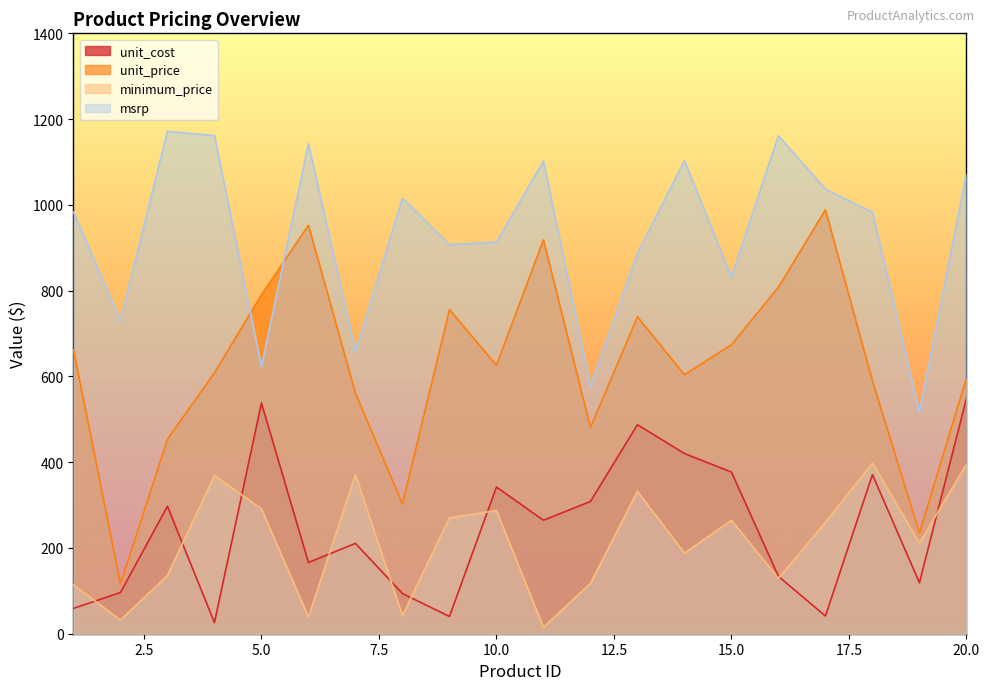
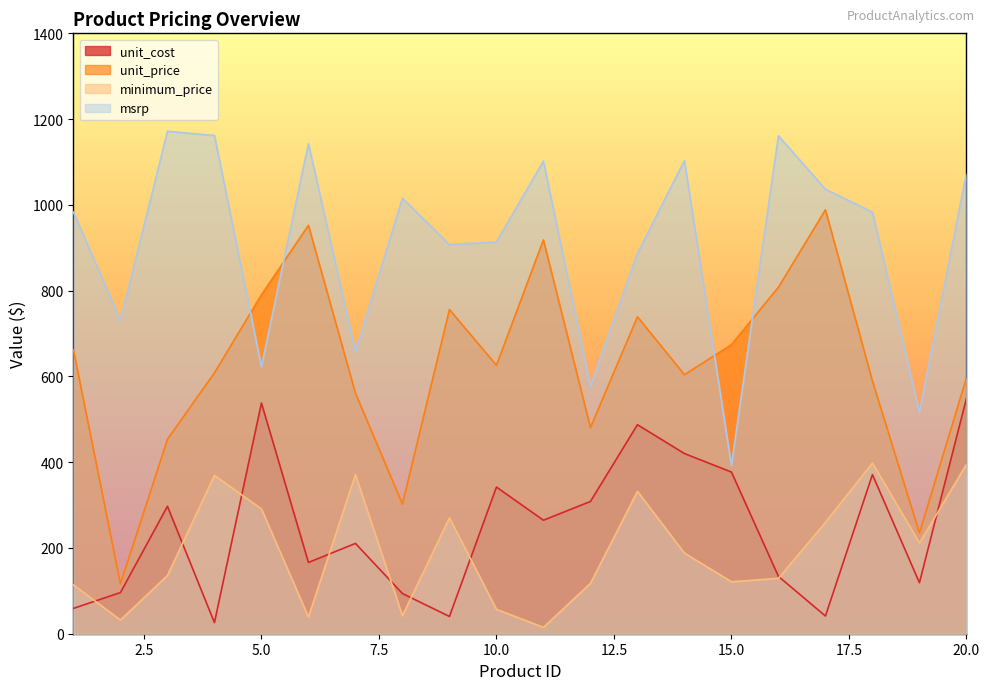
minimum_price, 10.0: 290 -> 60
minimum_price, 15.0: 260 -> 120
msrp, 15.0: 830 -> 390
